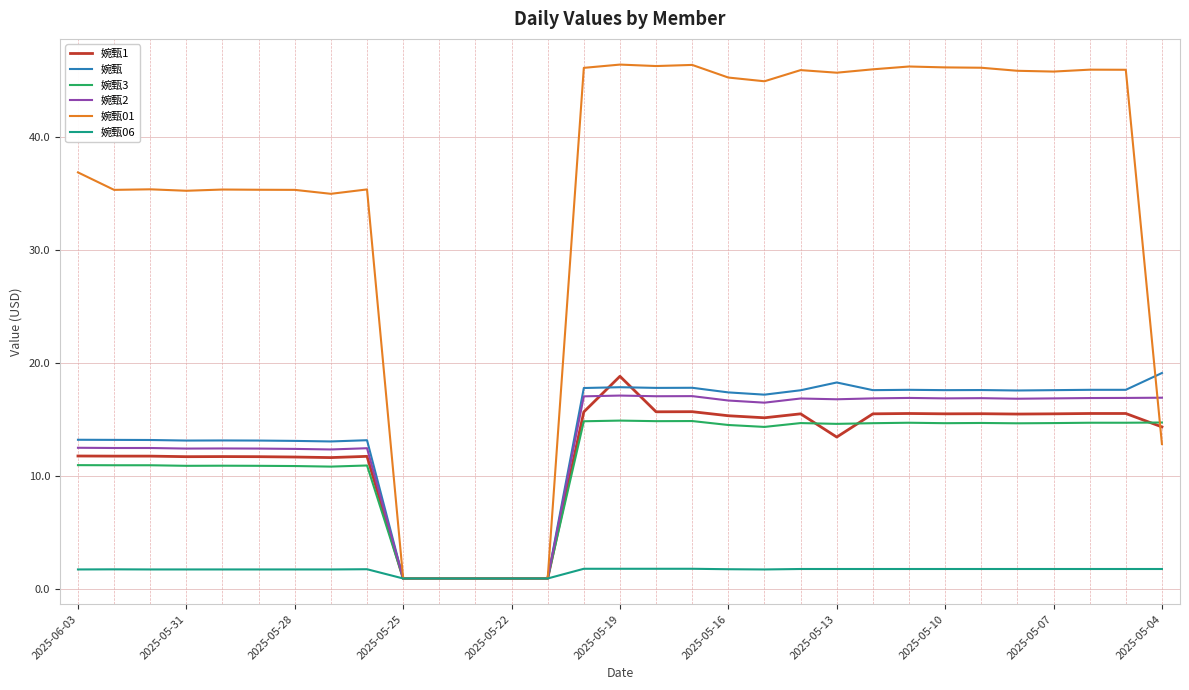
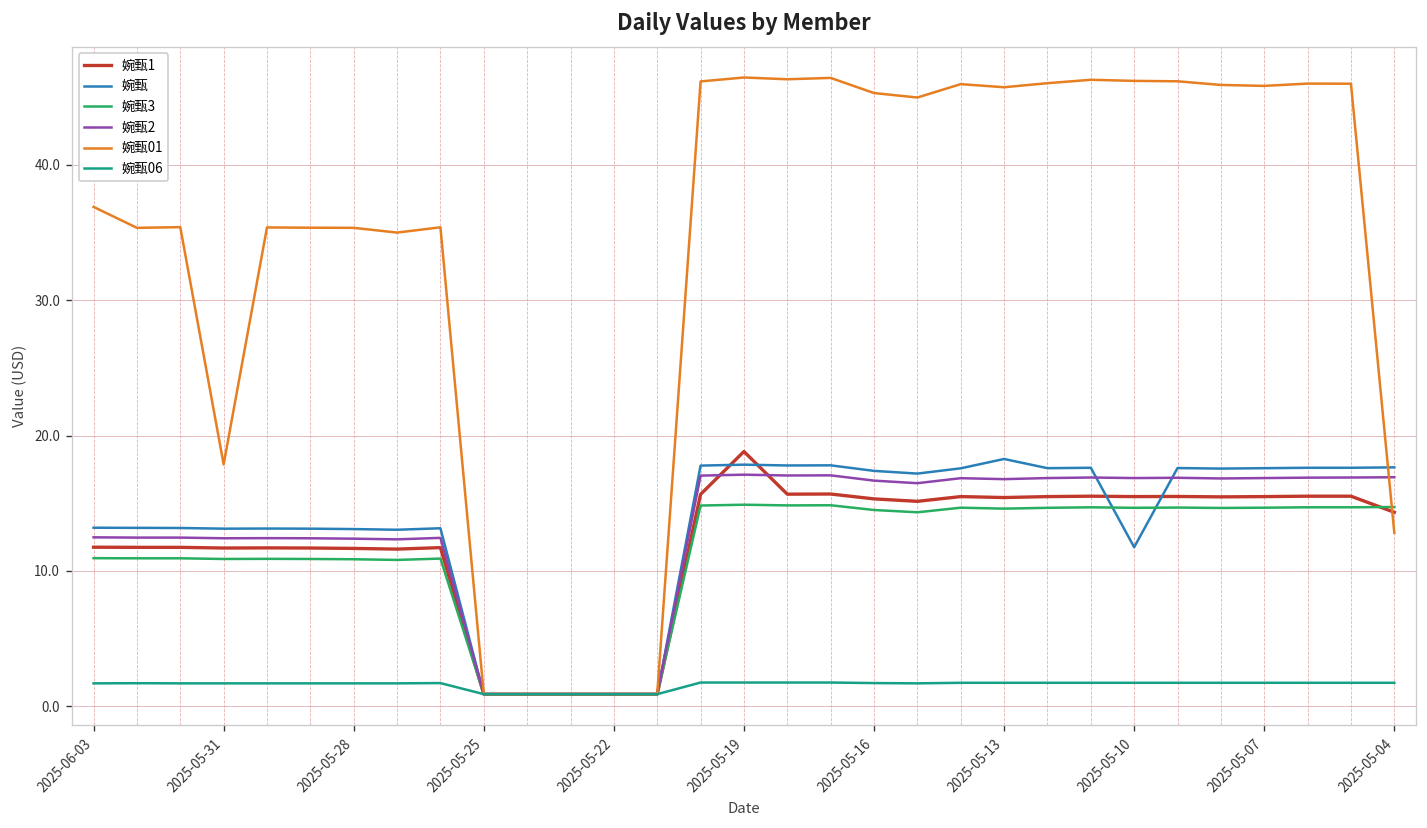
婉甄01, 2025-05-31: 35.3 -> 17.9
婉甄1, 2025-05-13: 13.4 -> 15.4
婉甄, 2025-05-10: 17.6 -> 11.8
婉甄, 2025-05-04: 19.1 -> 17.7
